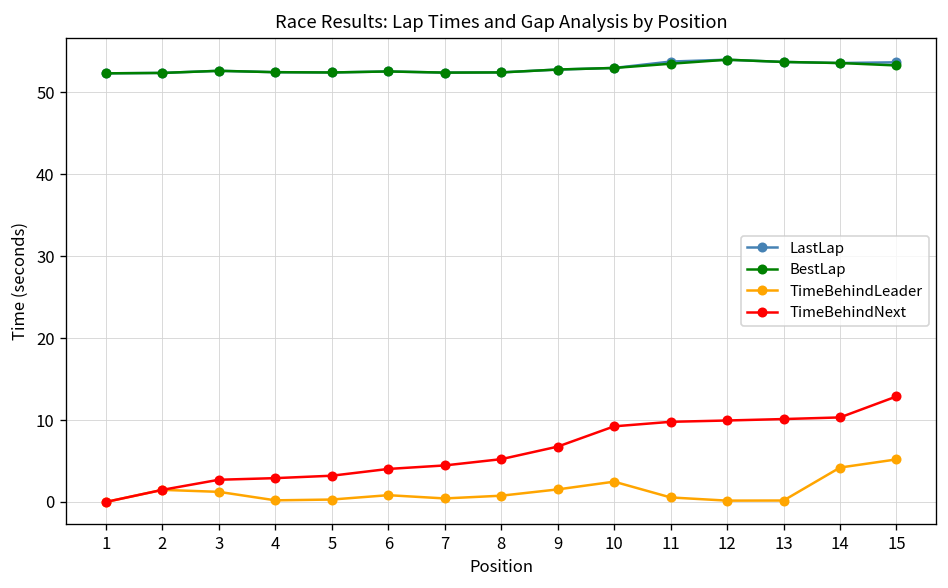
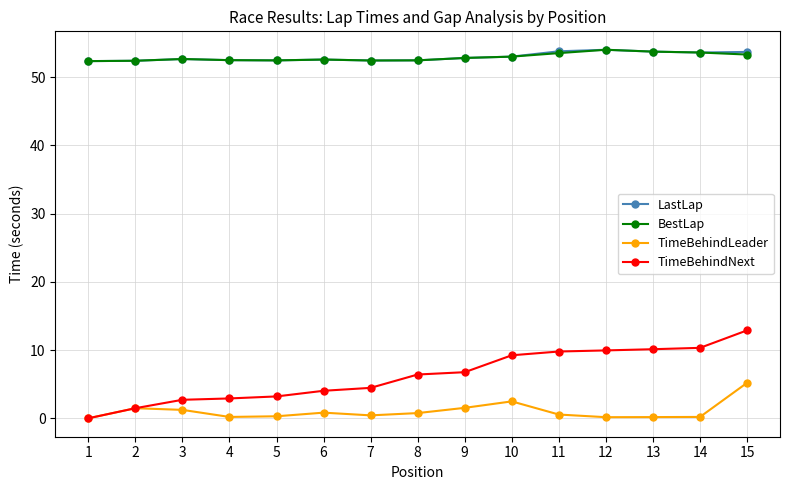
TimeBehindNext, 8: 5 -> 6
TimeBehindLeader, 14: 4 -> 0
